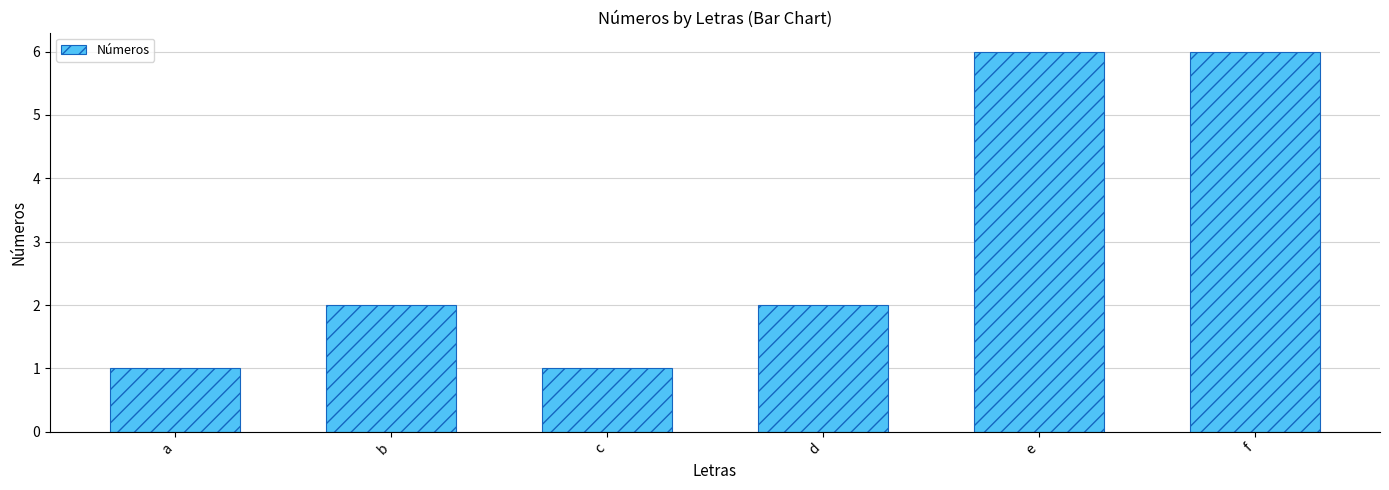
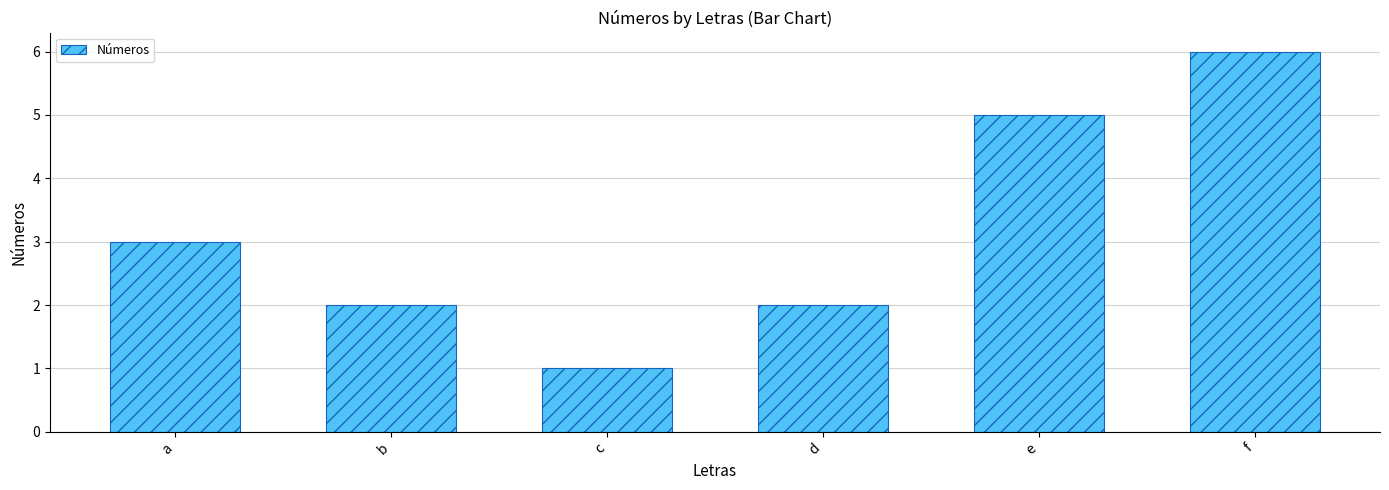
a: 1 -> 3
e: 6 -> 5
